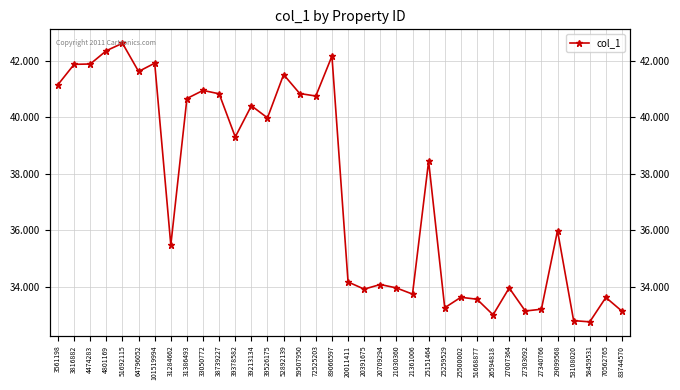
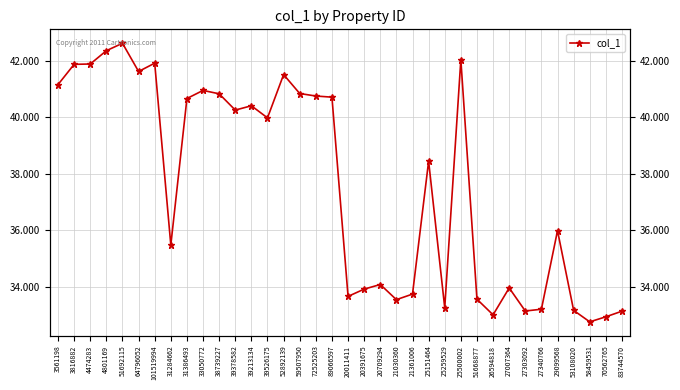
39378582: 39.3 -> 40.3
89066597: 42.2 -> 40.7
20011411: 34.2 -> 33.7
21030360: 34.0 -> 33.6
25500002: 33.6 -> 42.0
53108020: 32.8 -> 33.2
70562765: 33.6 -> 33.0
